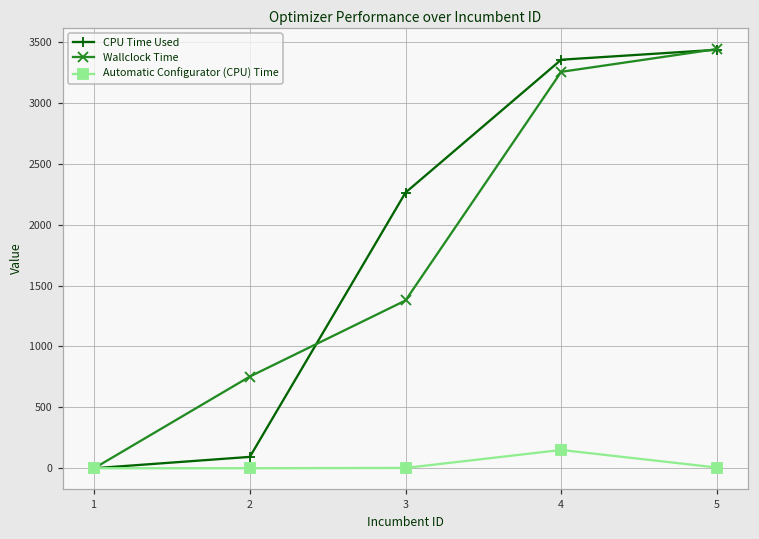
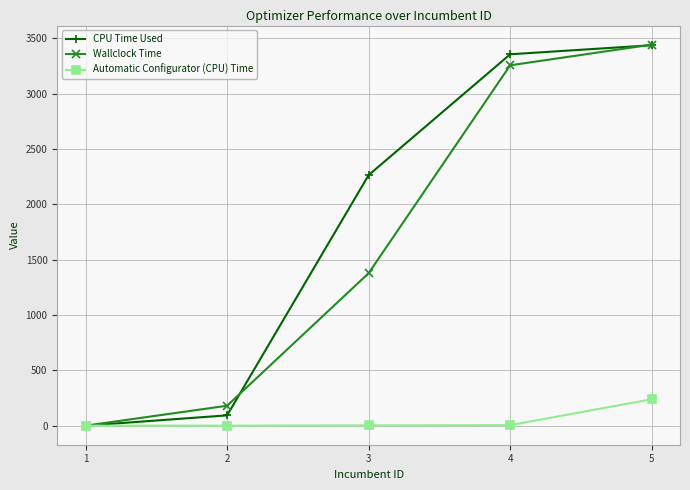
Wallclock Time, 2: 750 -> 180
Automatic Configurator (CPU) Time, 4: 150 -> 0
Automatic Configurator (CPU) Time, 5: 10 -> 240
